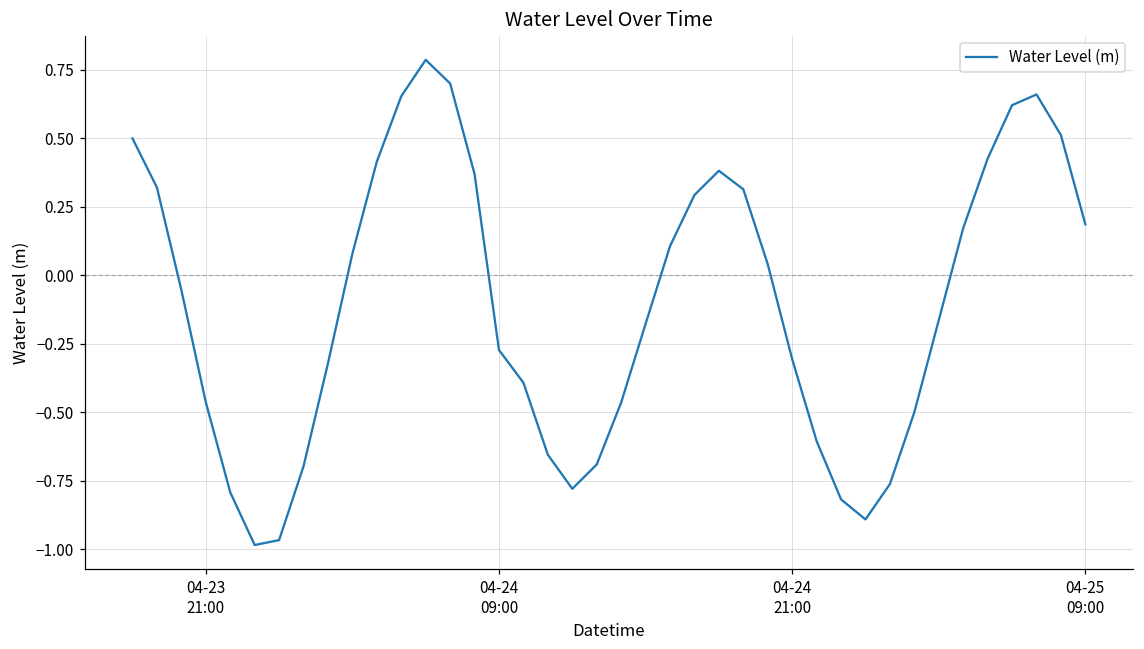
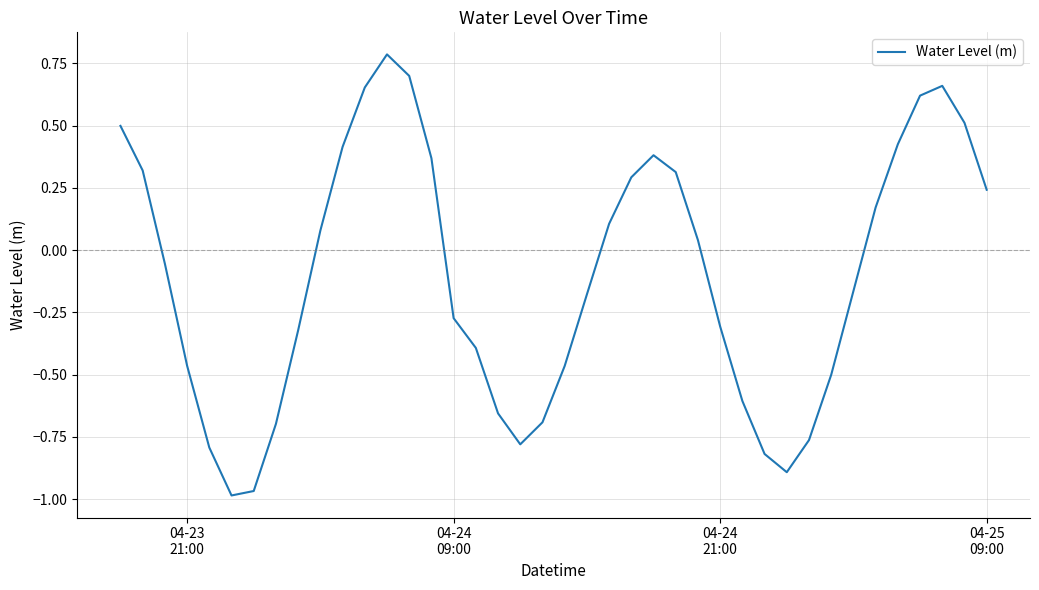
04-25 09:00: 0.19 -> 0.24
